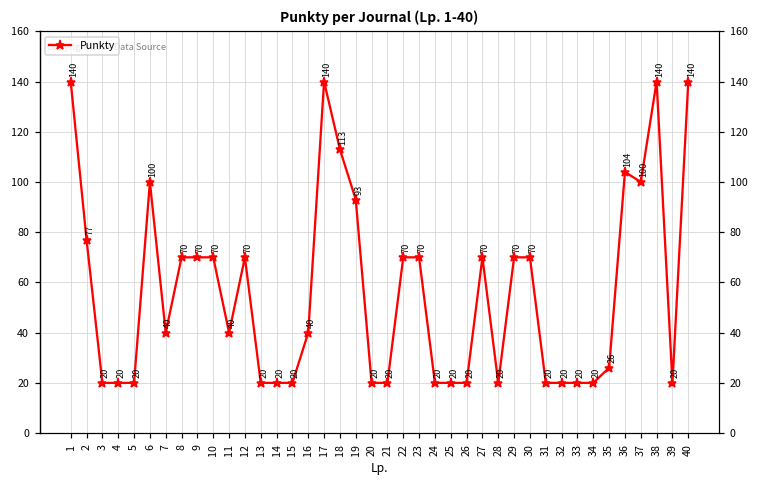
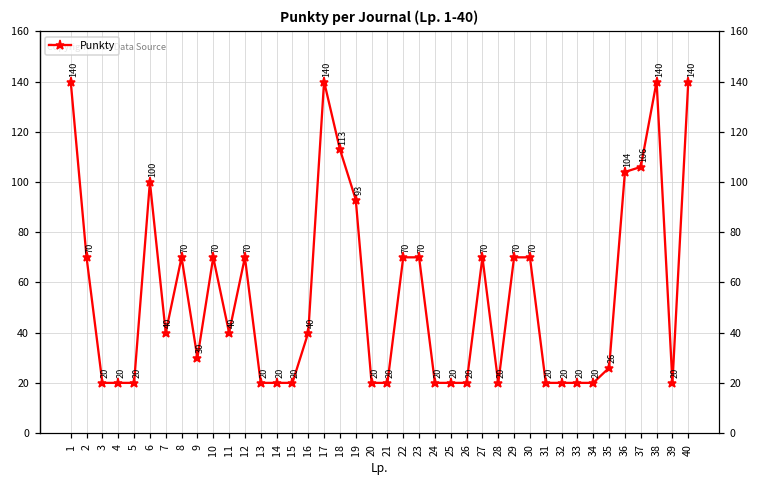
2: 77 -> 70
9: 70 -> 30
37: 100 -> 106
